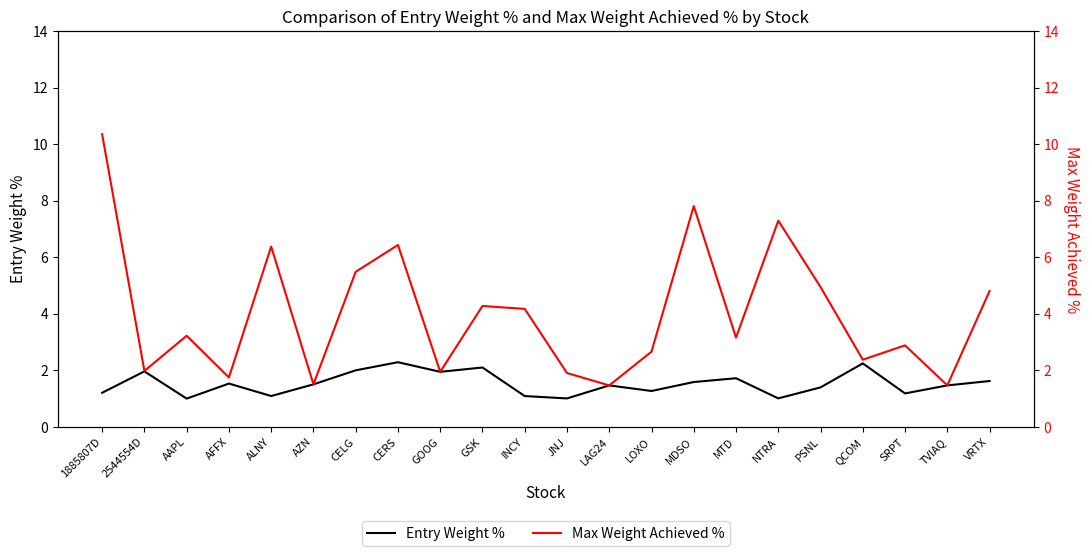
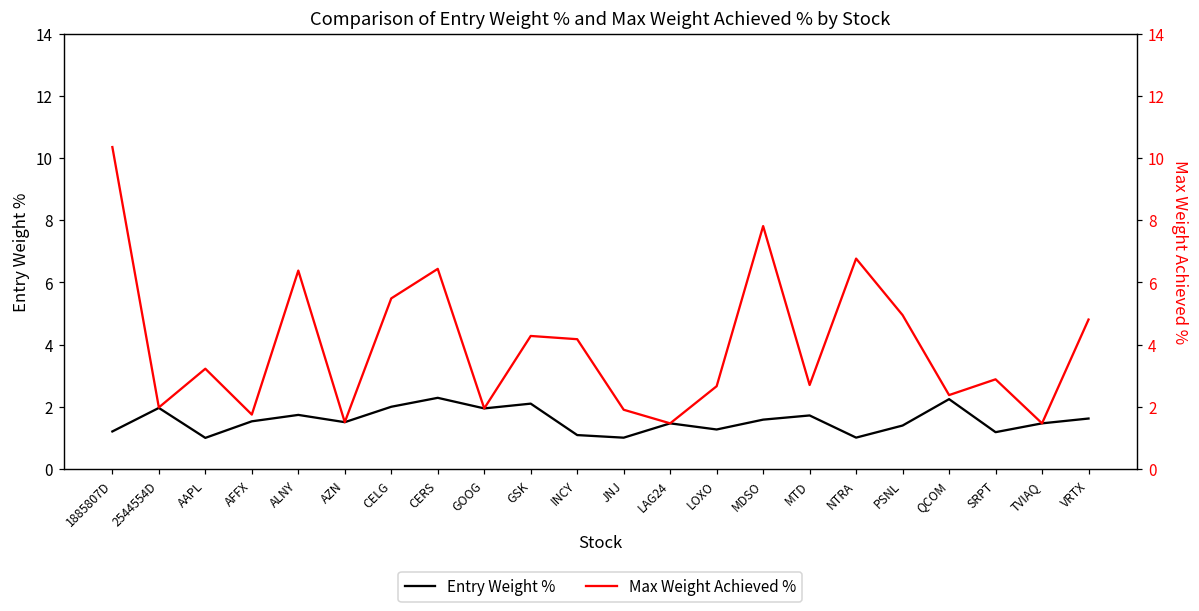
Entry Weight %, ALNY: 1.1 -> 1.7
Max Weight Achieved %, MTD: 3.2 -> 2.7
Max Weight Achieved %, NTRA: 7.3 -> 6.8
